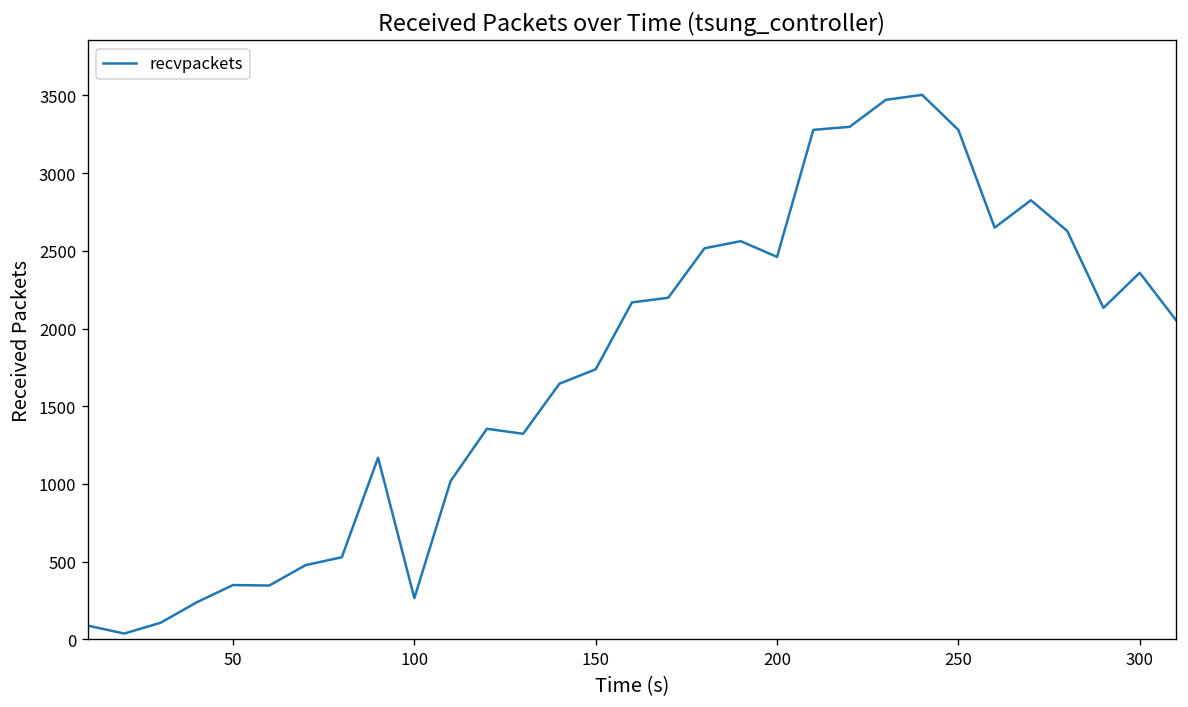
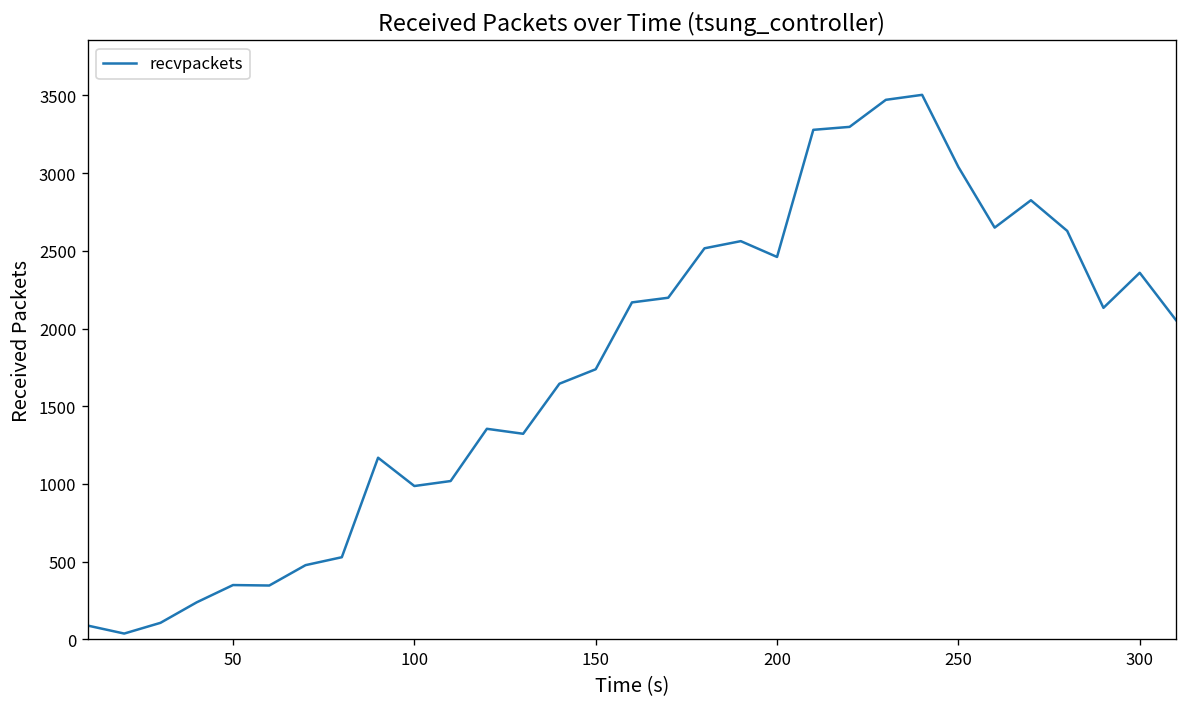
100: 270 -> 990
250: 3280 -> 3040
